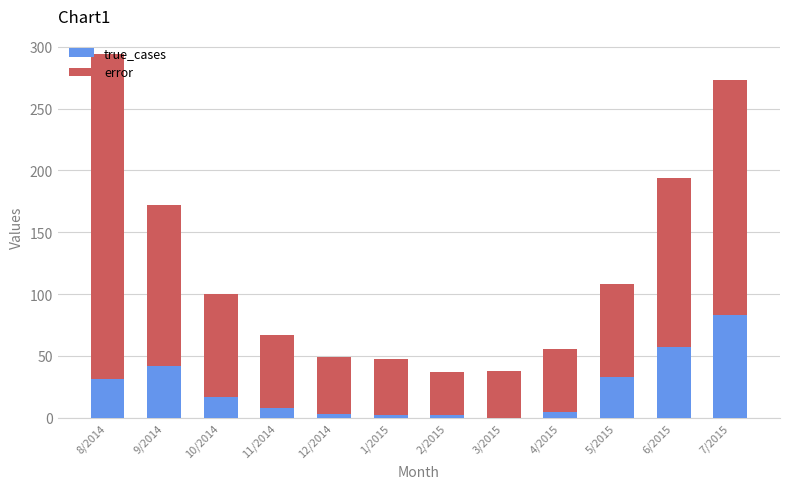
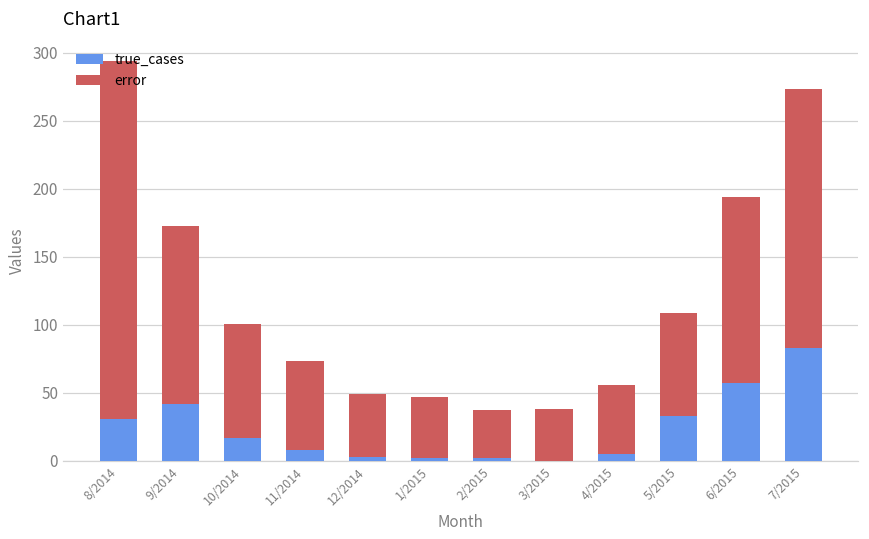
error, 11/2014: 59 -> 65
